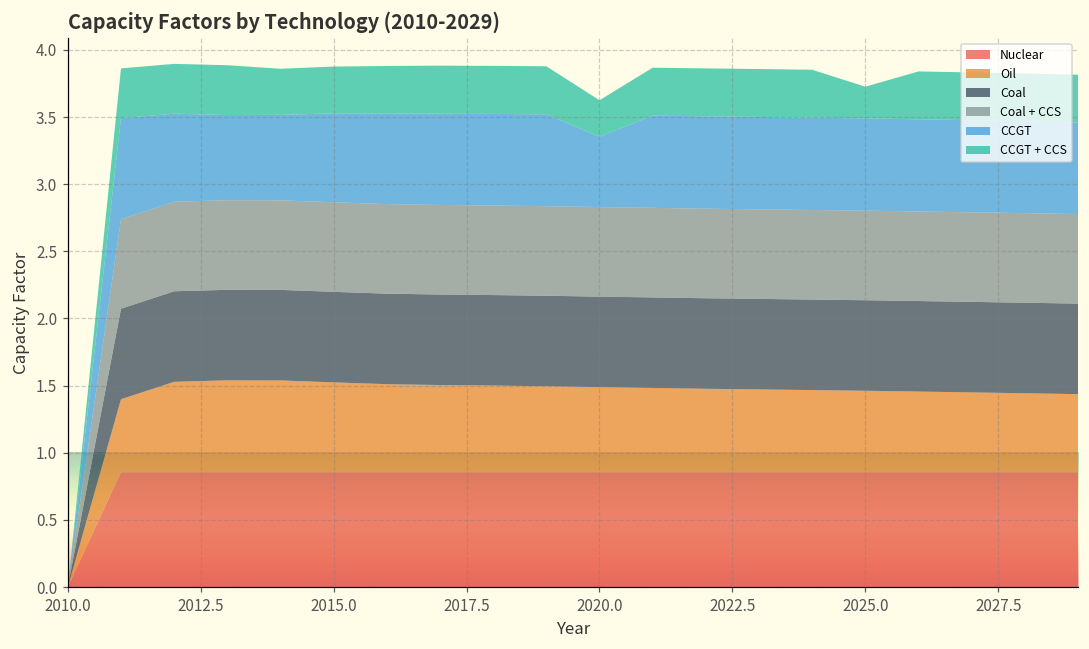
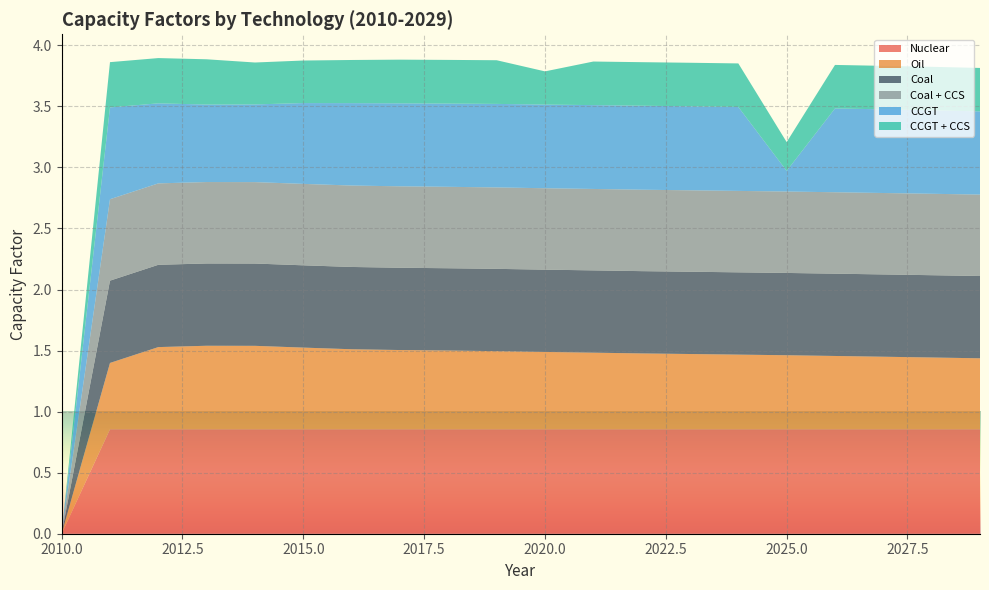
CCGT, 2020.0: 0.52 -> 0.69
CCGT, 2025.0: 0.69 -> 0.17
